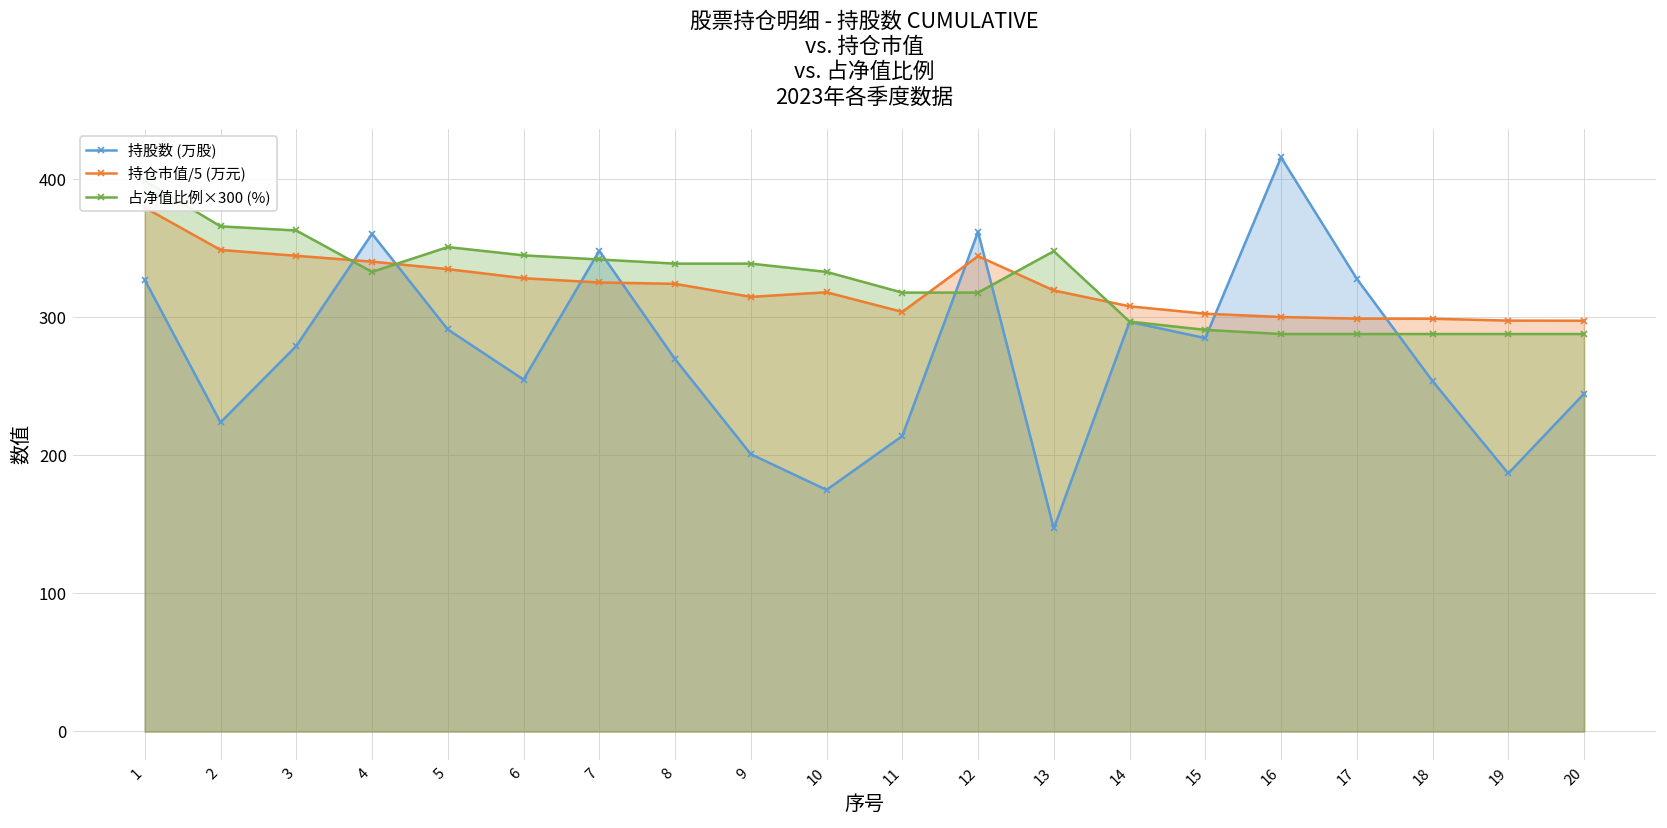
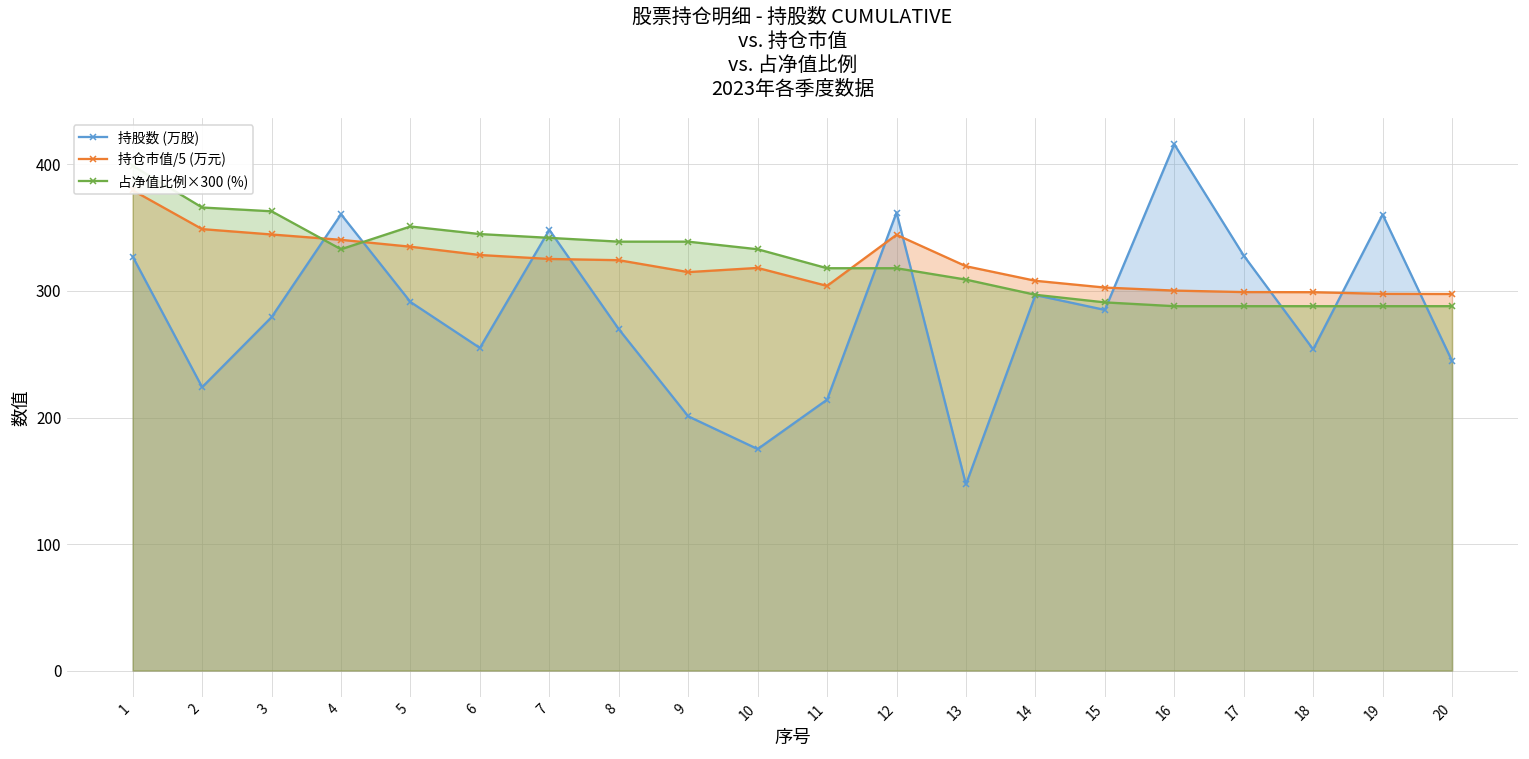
占净值比例×300 (%), 13: 348 -> 309
持股数 (万股), 19: 187 -> 360
